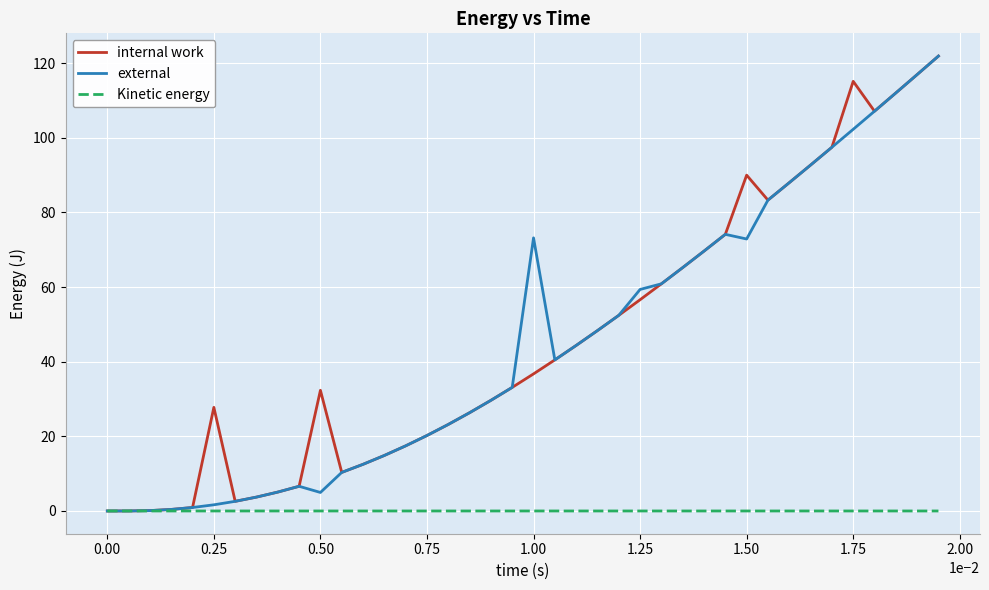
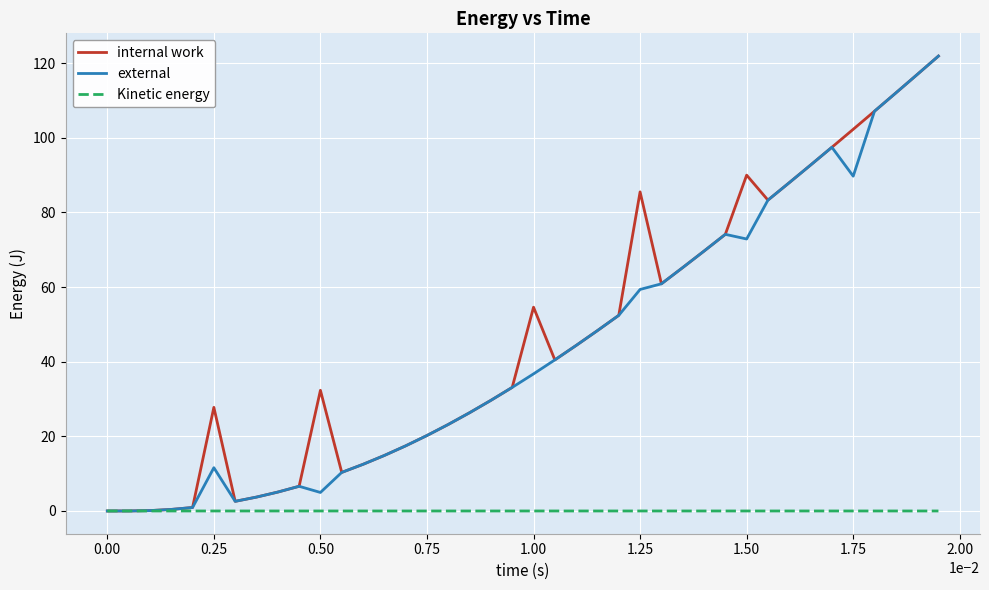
external, 0.25: 2 -> 12
internal work, 1.00: 37 -> 55
external, 1.00: 73 -> 37
internal work, 1.25: 57 -> 86
internal work, 1.75: 115 -> 102
external, 1.75: 102 -> 90
